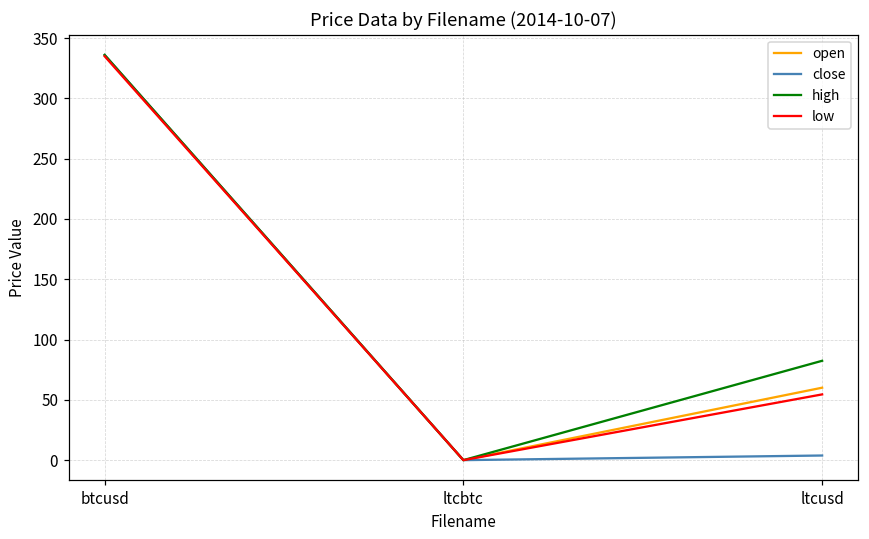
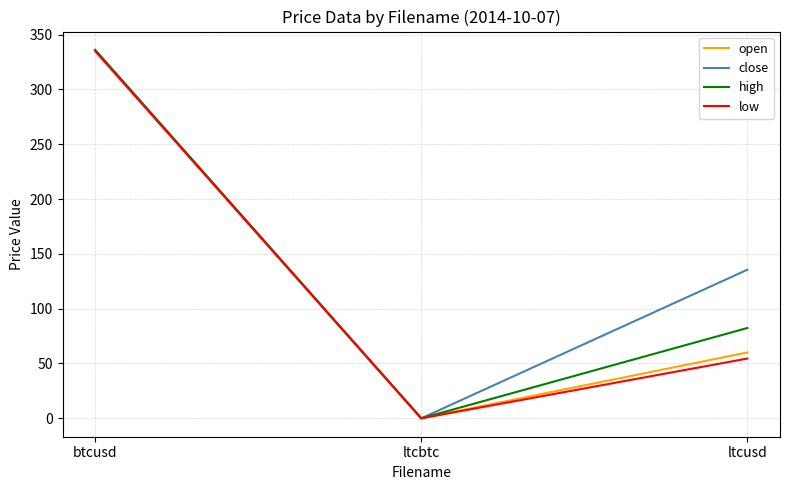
close, ltcusd: 4 -> 136
